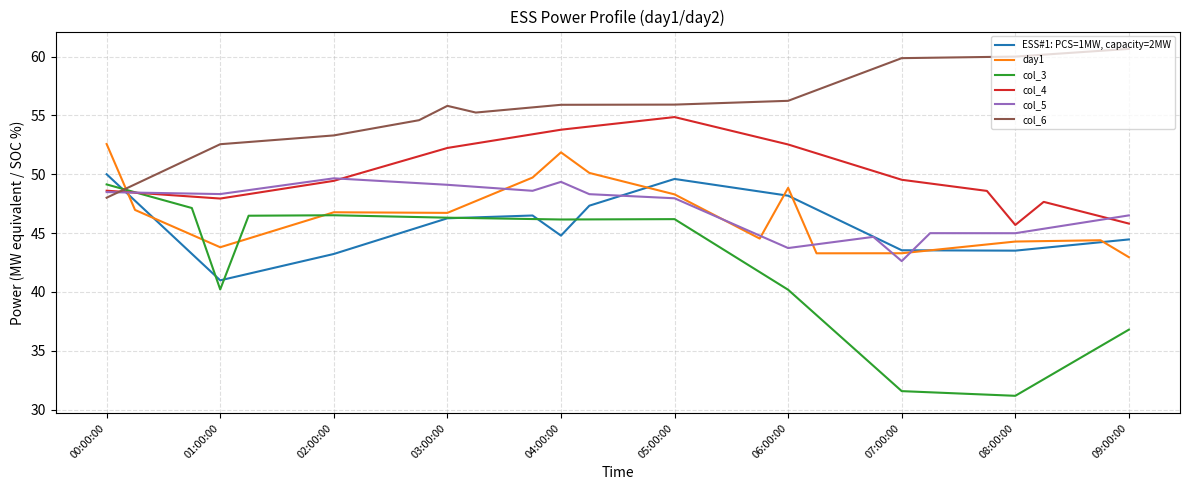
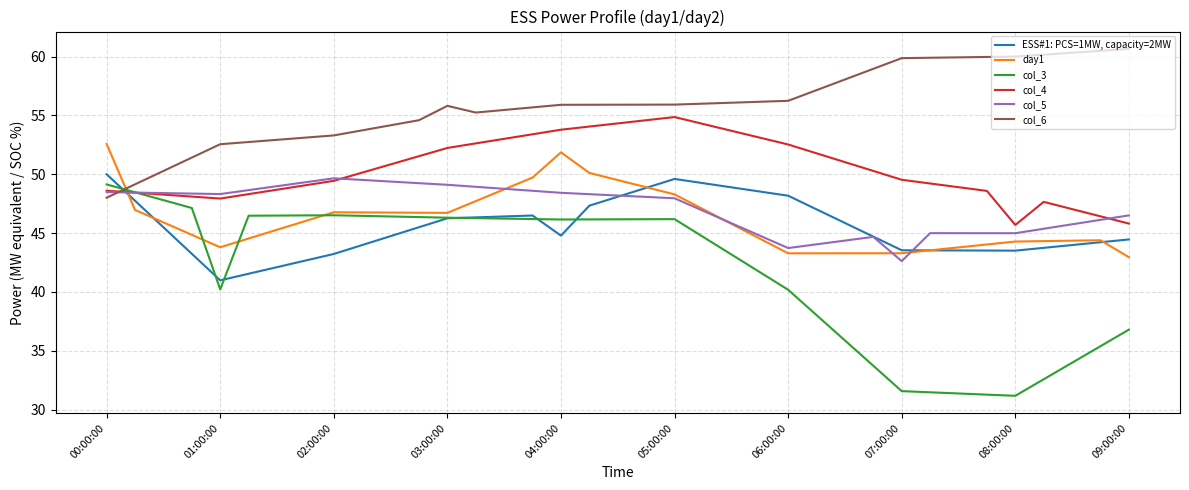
col_5, 04:00:00: 49.4 -> 48.4
day1, 06:00:00: 48.8 -> 43.3
